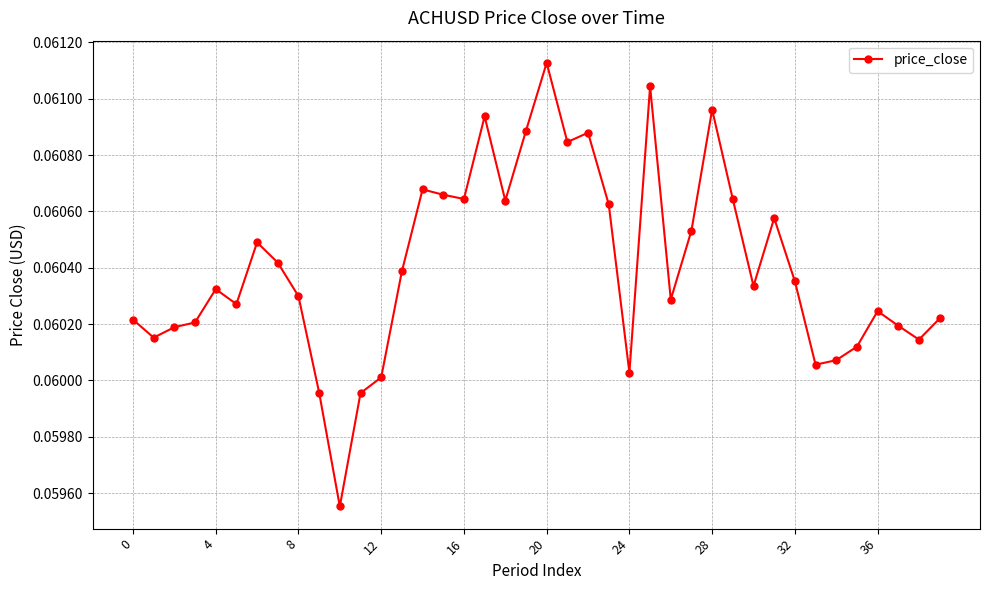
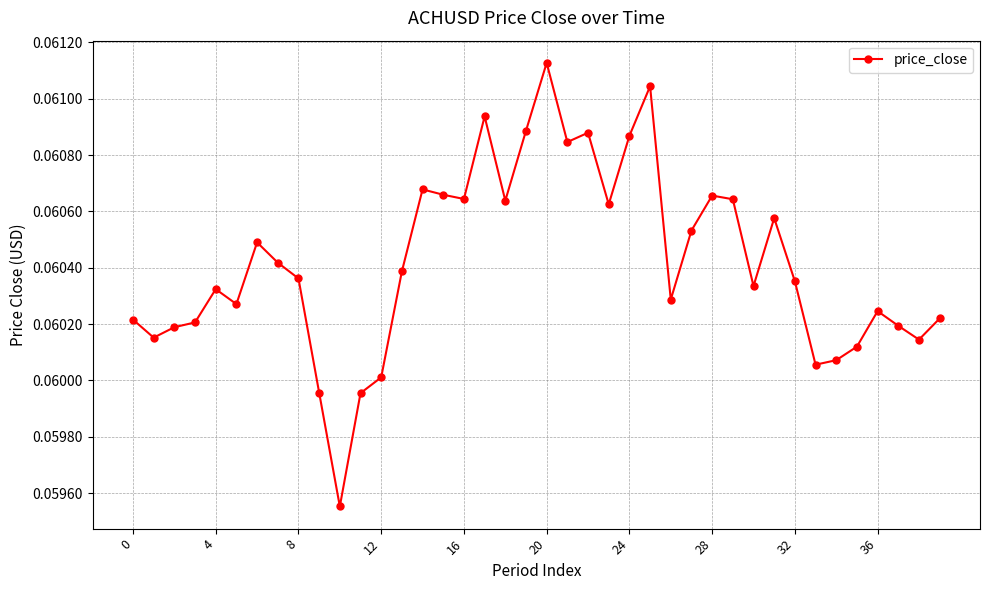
8: 0.06030 -> 0.06036
24: 0.06003 -> 0.06087
28: 0.06096 -> 0.06066
